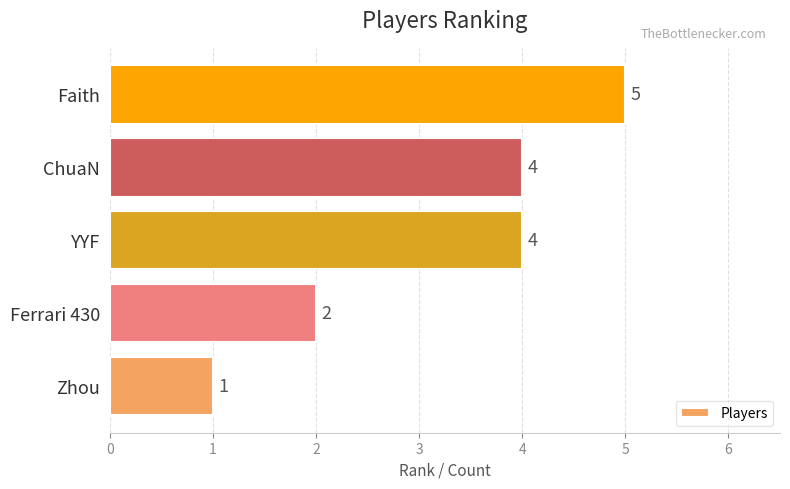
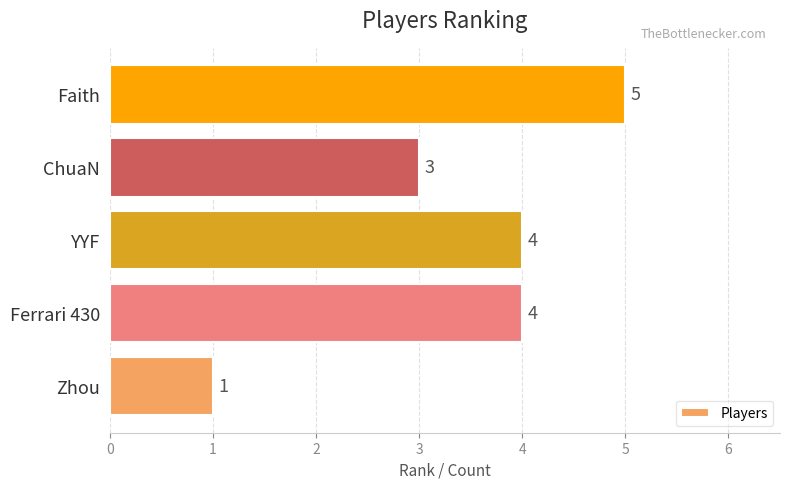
ChuaN: 4 -> 3
Ferrari 430: 2 -> 4
